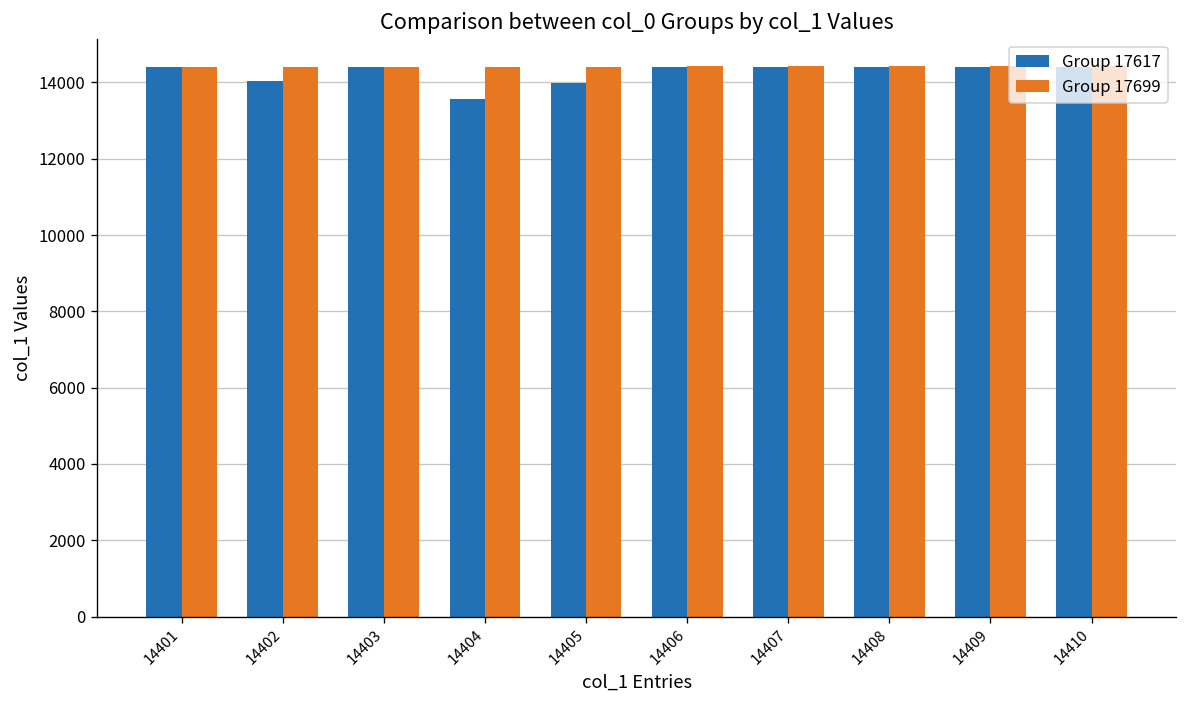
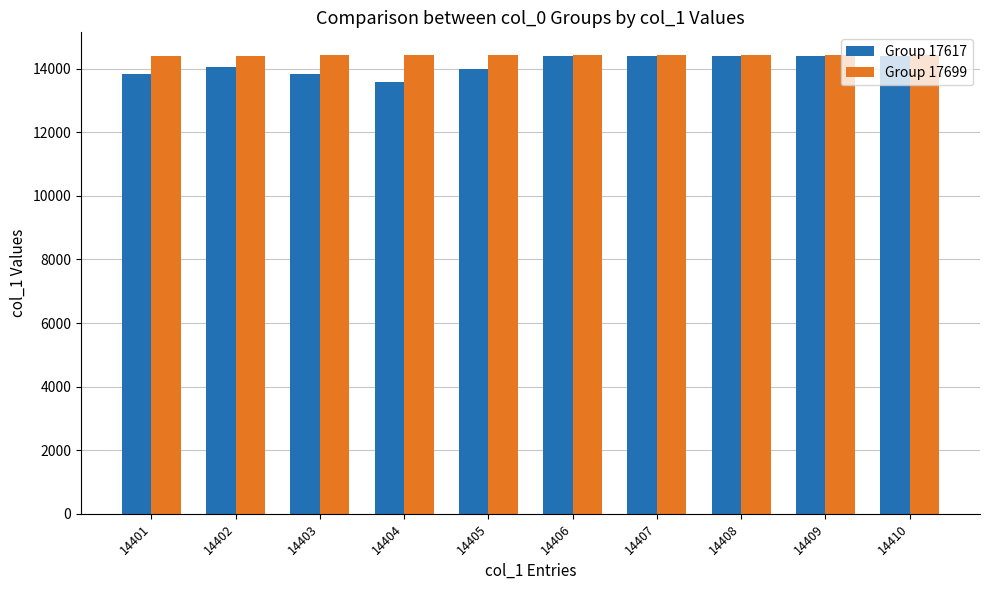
Group 17617, 14401: 14400 -> 13800
Group 17617, 14403: 14400 -> 13800
